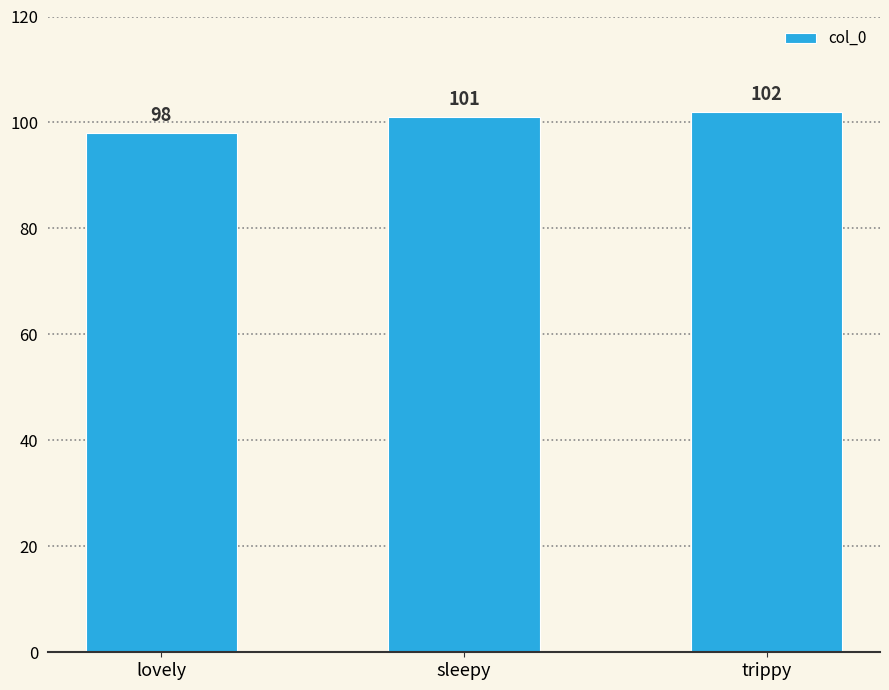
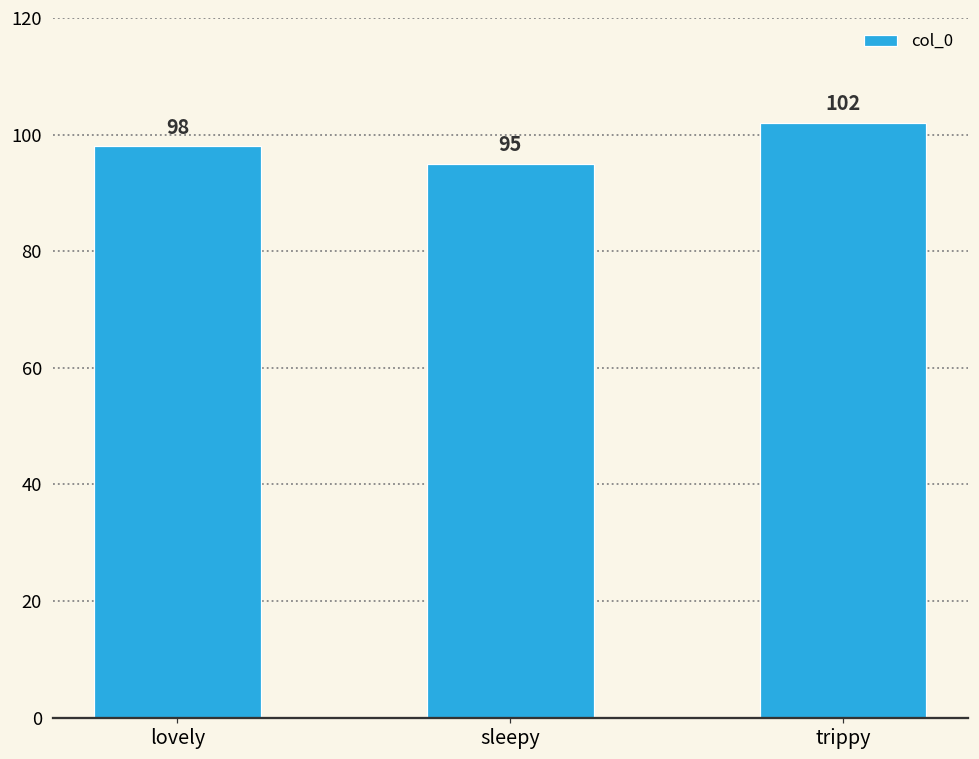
sleepy: 101 -> 95
